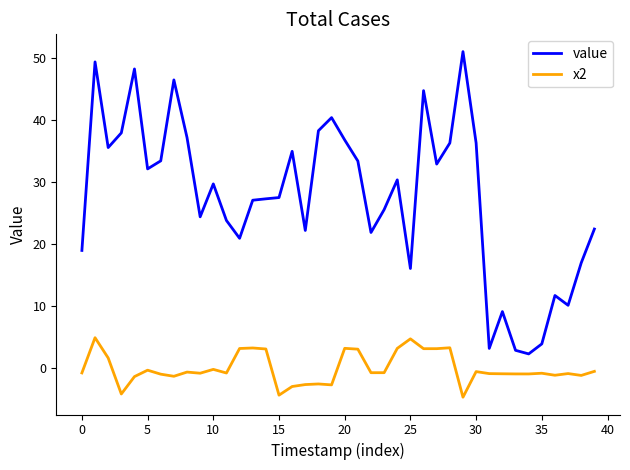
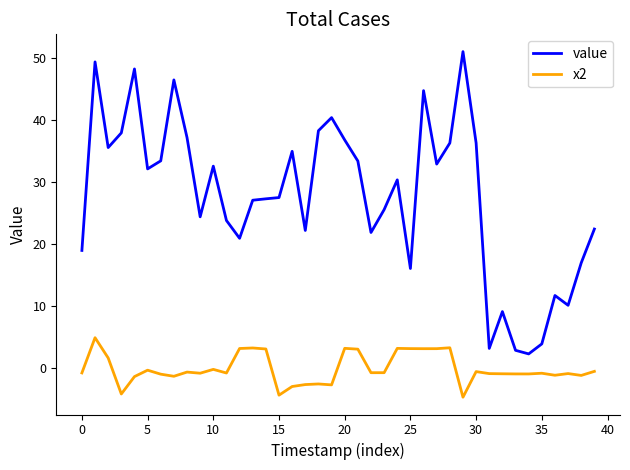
value, 10: 30 -> 32
x2, 25: 5 -> 3
